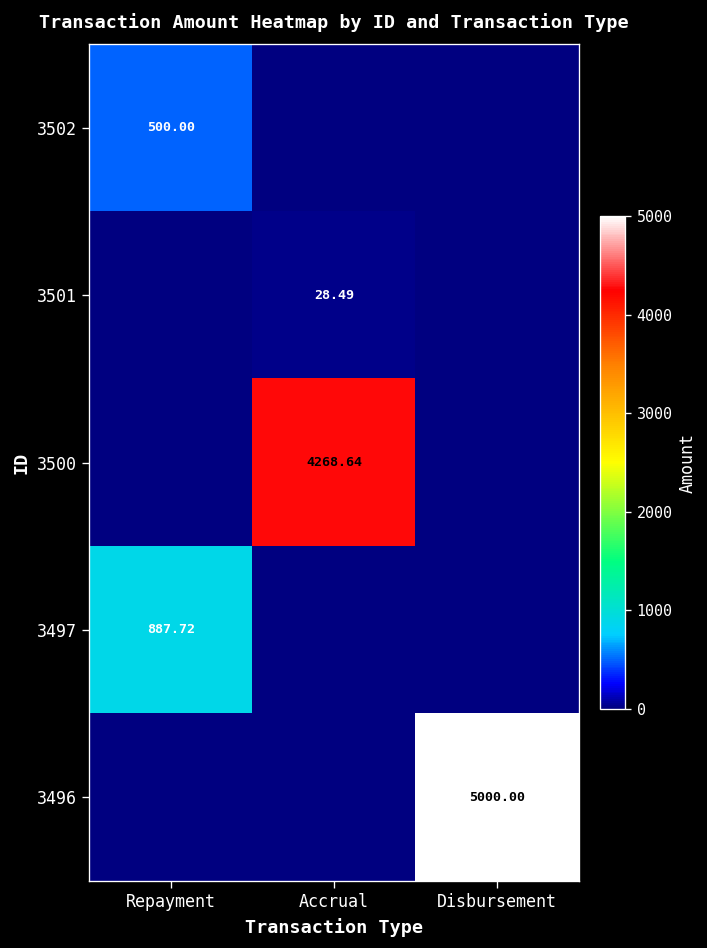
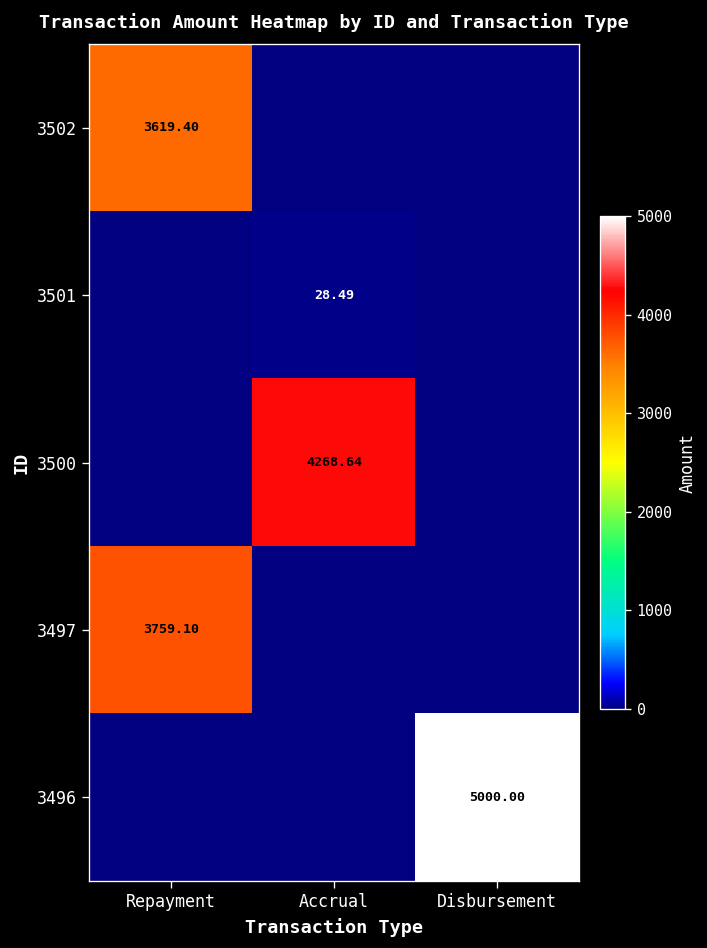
3502, Repayment: 500.00 -> 3619.40
3497, Repayment: 887.72 -> 3759.10
